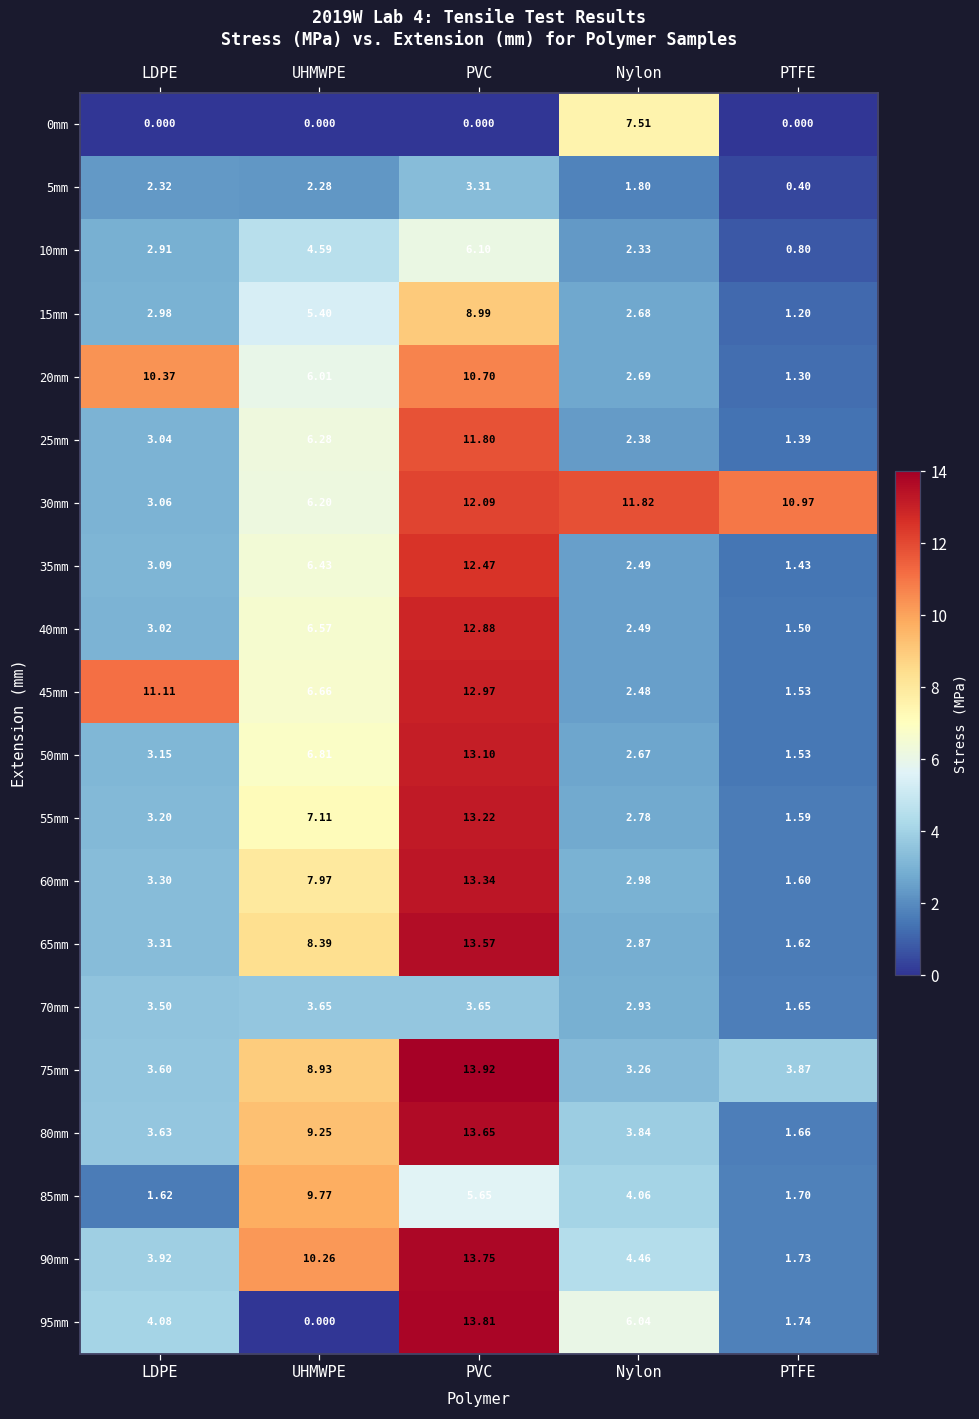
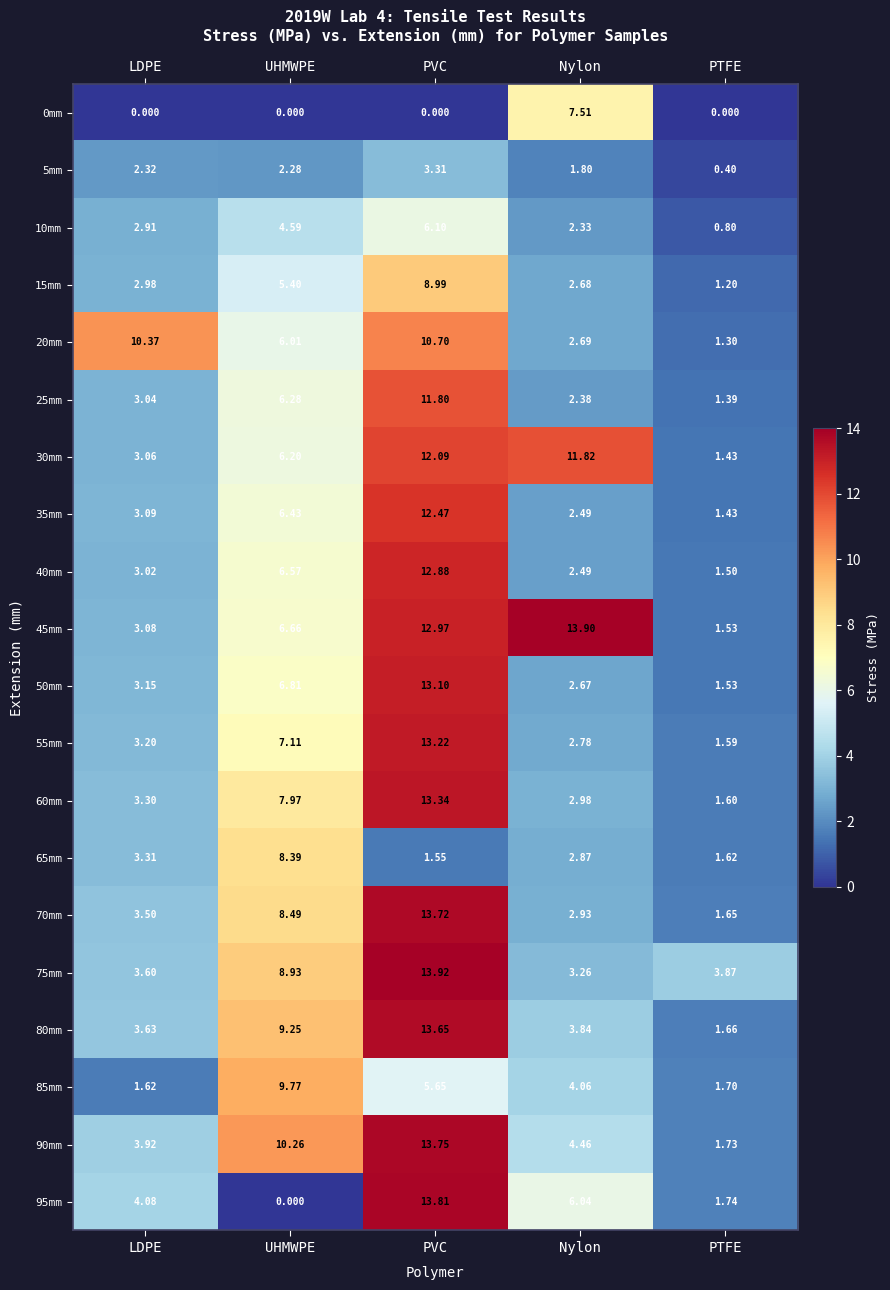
30mm, PTFE: 10.97 -> 1.43
45mm, LDPE: 11.11 -> 3.08
45mm, Nylon: 2.48 -> 13.90
65mm, PVC: 13.57 -> 1.55
70mm, UHMWPE: 3.65 -> 8.49
70mm, PVC: 3.65 -> 13.72
